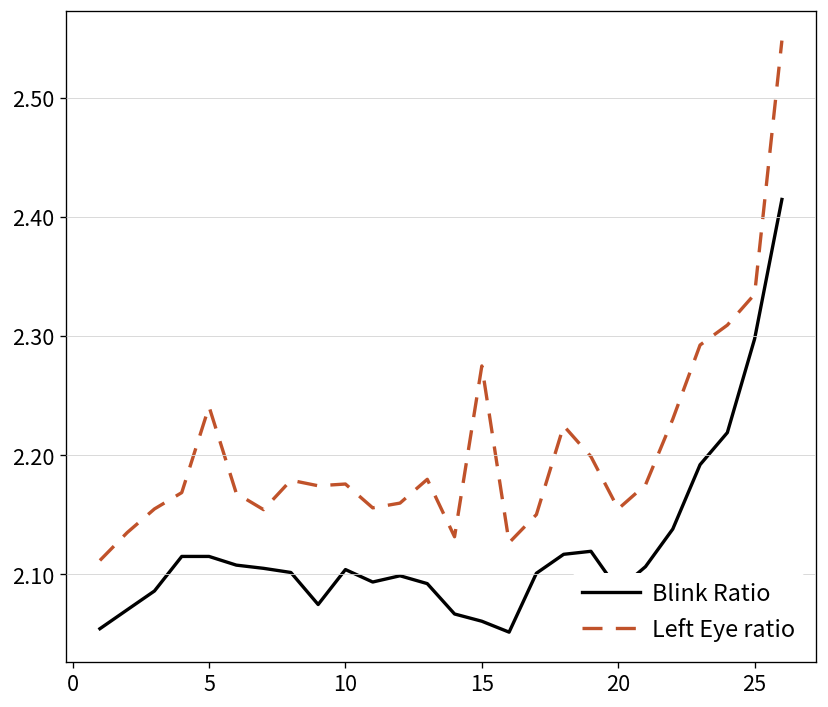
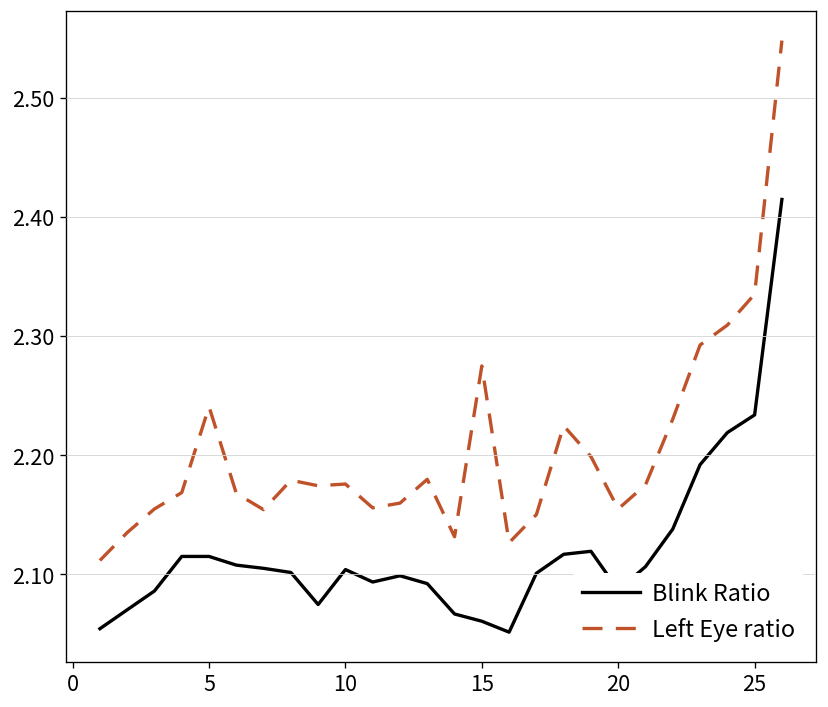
Blink Ratio, 25: 2.30 -> 2.23
